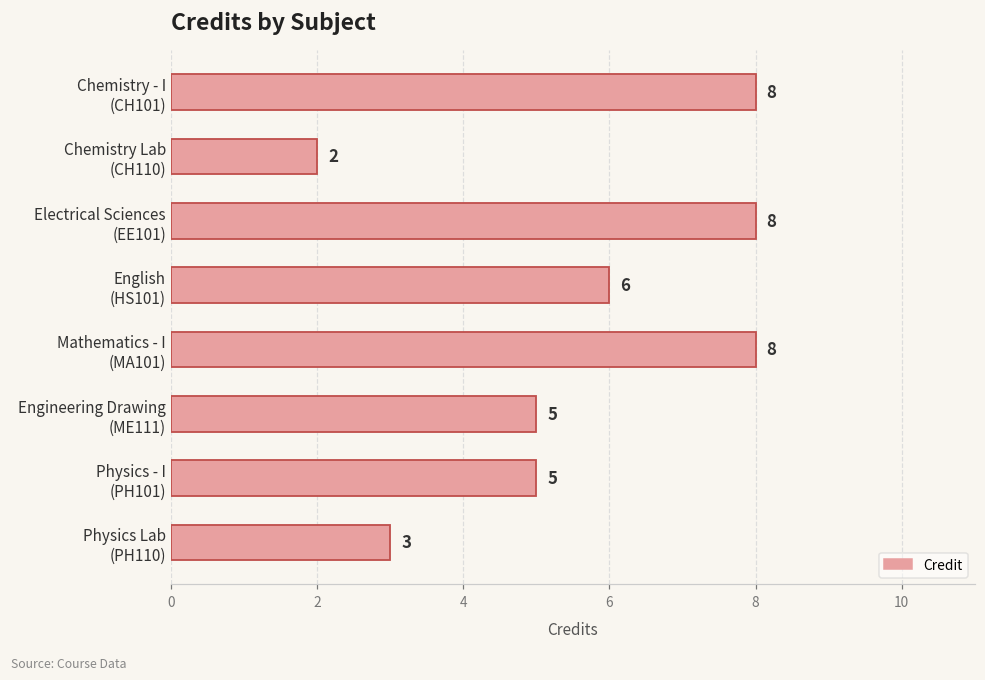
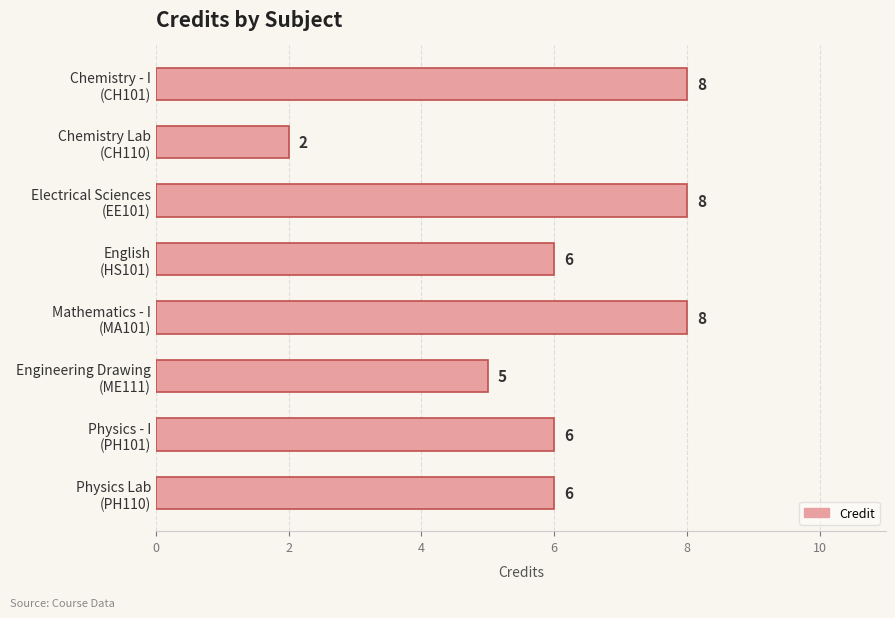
Physics - I (PH101): 5 -> 6
Physics Lab (PH110): 3 -> 6
